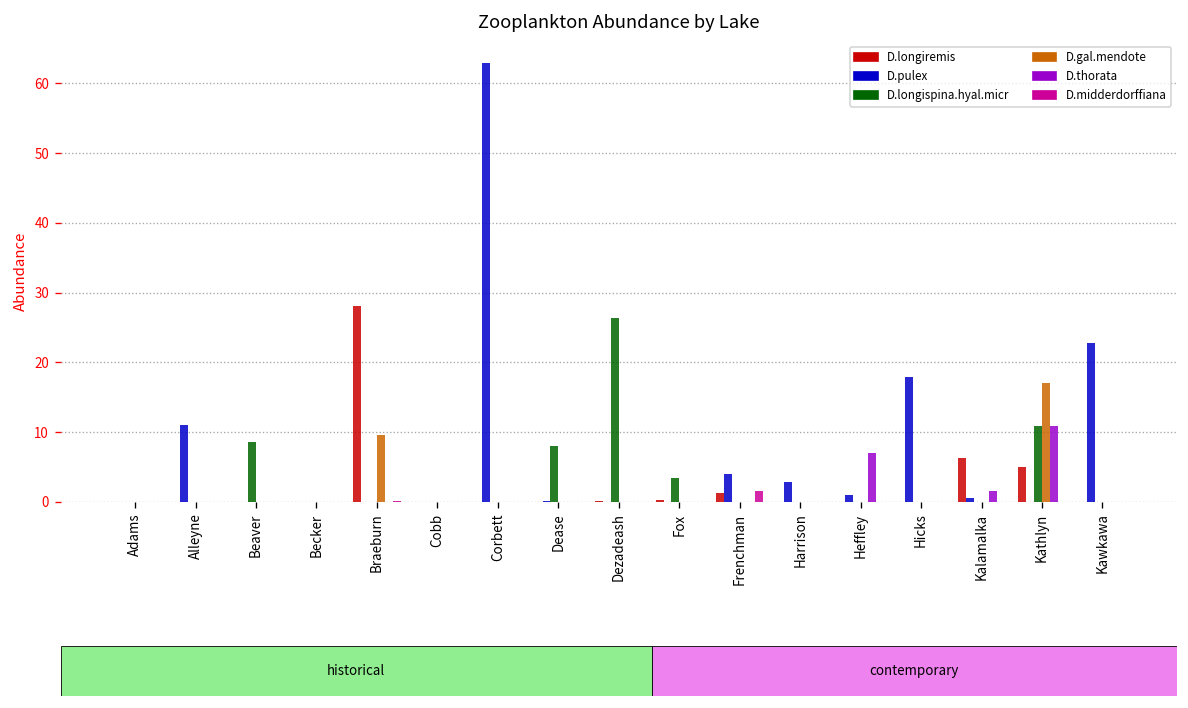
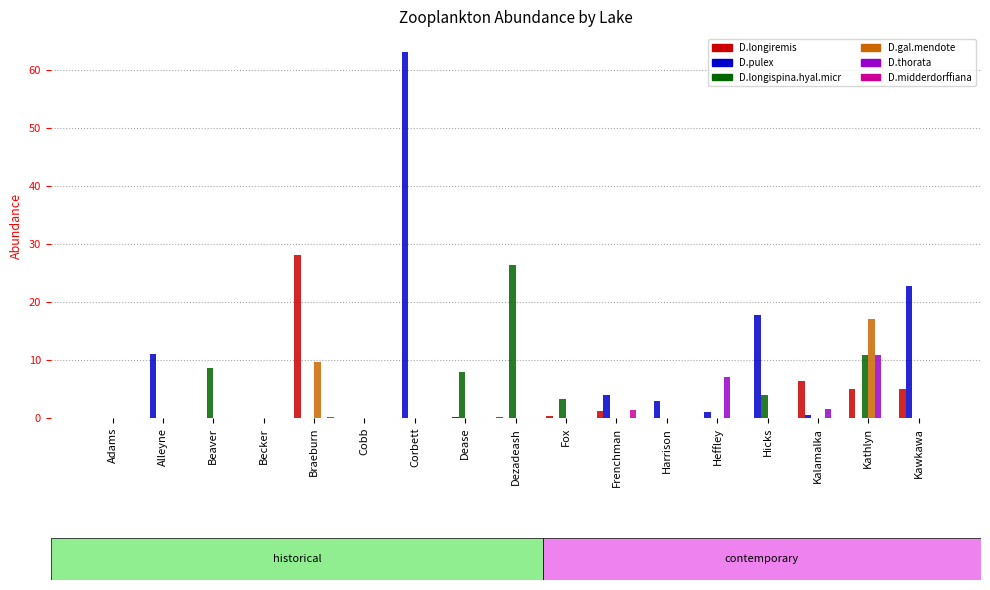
D.longispina.hyal.micr, Hicks: 0 -> 4
D.longiremis, Kawkawa: 0 -> 5
